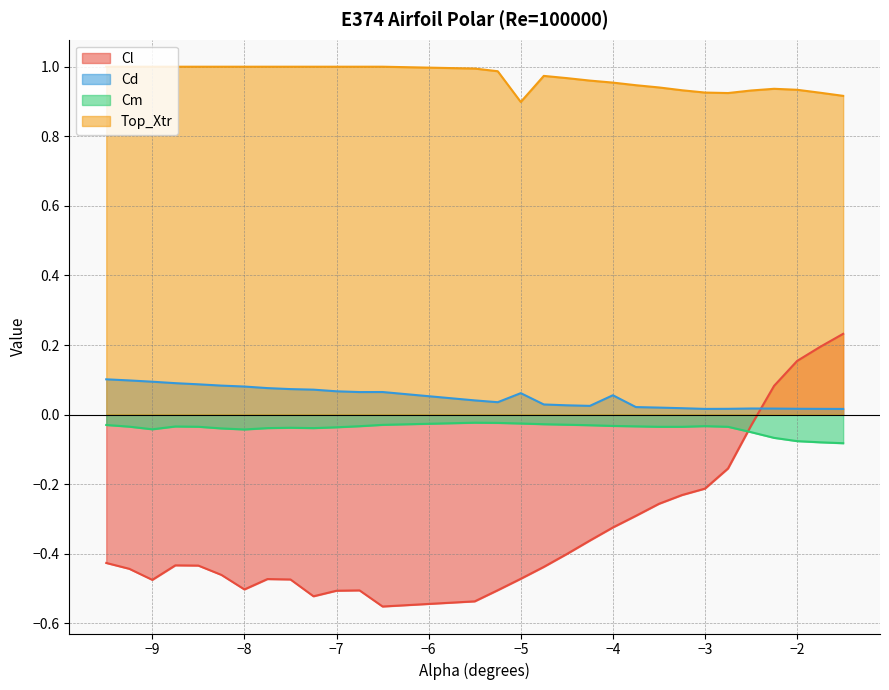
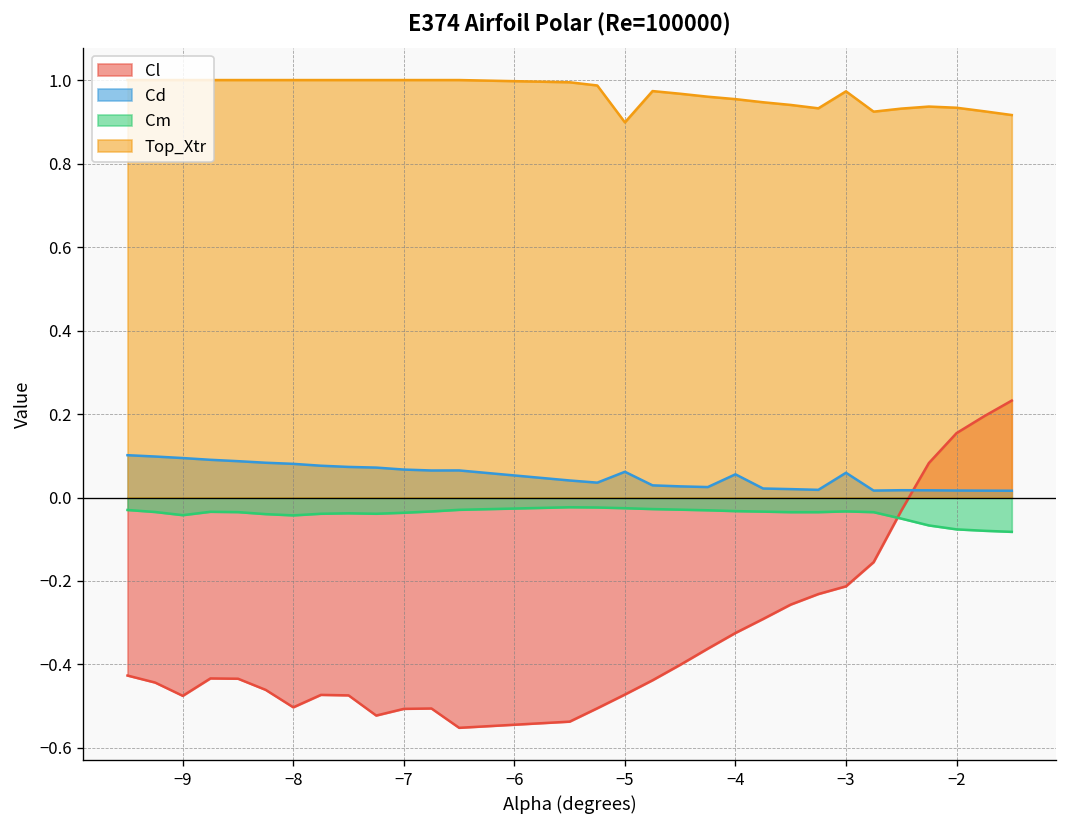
Cd, −3: 0.02 -> 0.06
Top_Xtr, −3: 0.93 -> 0.97
